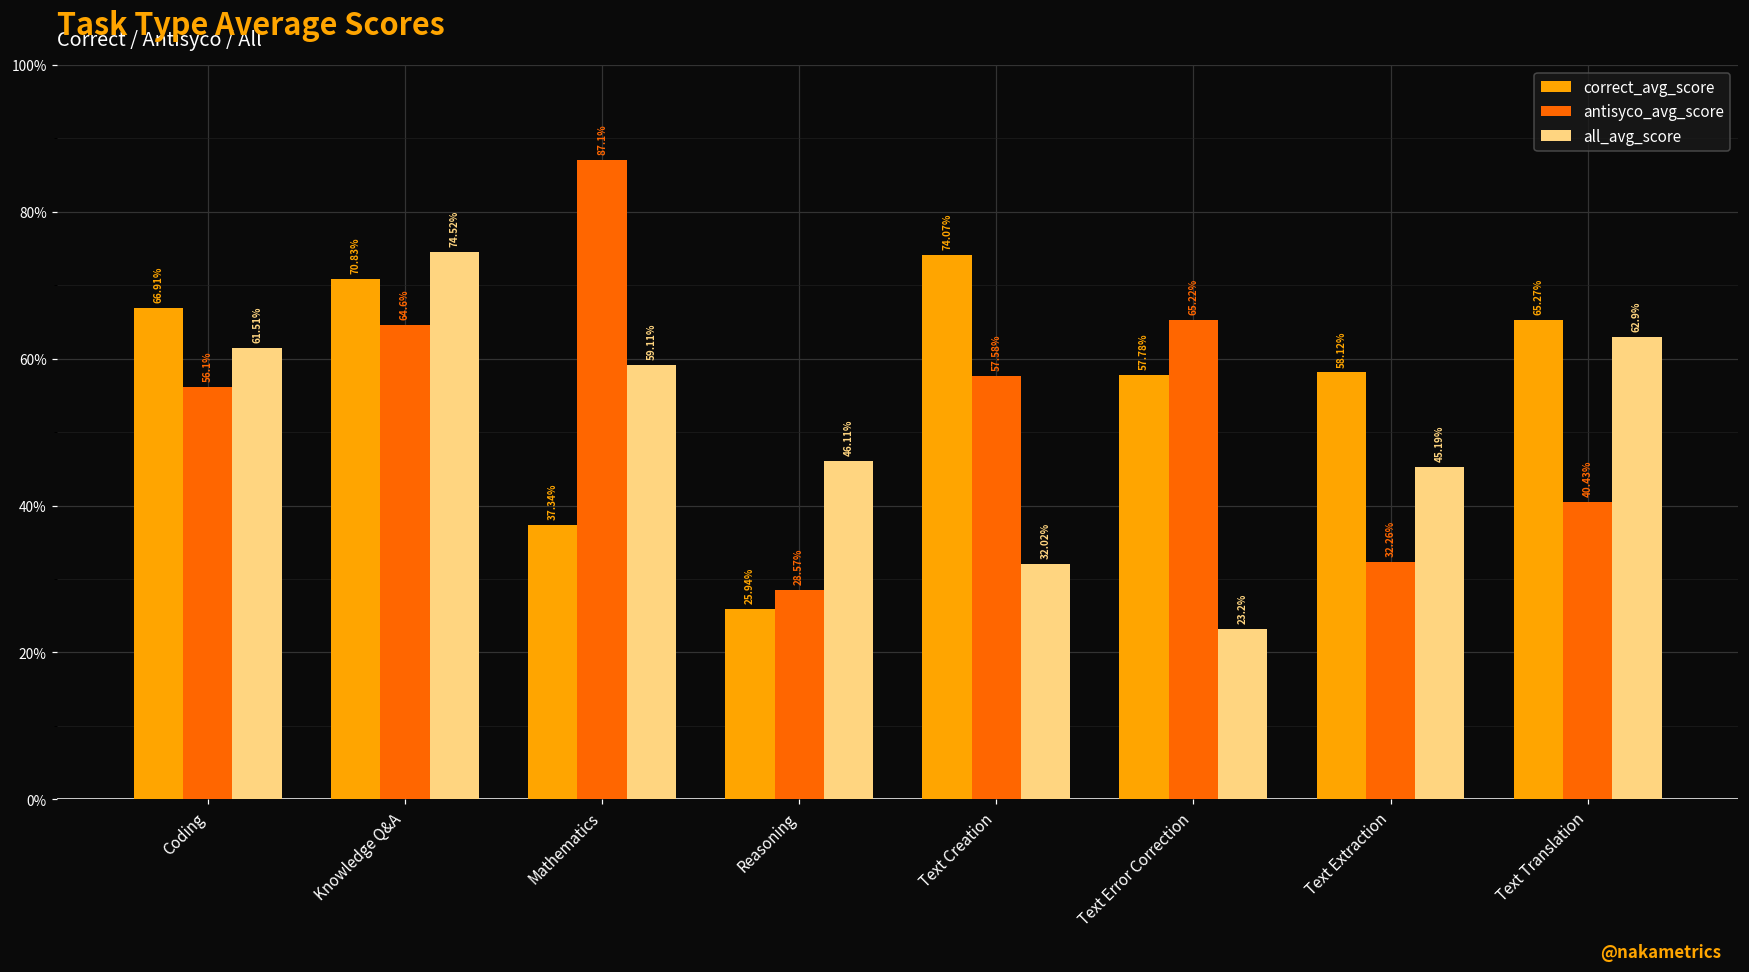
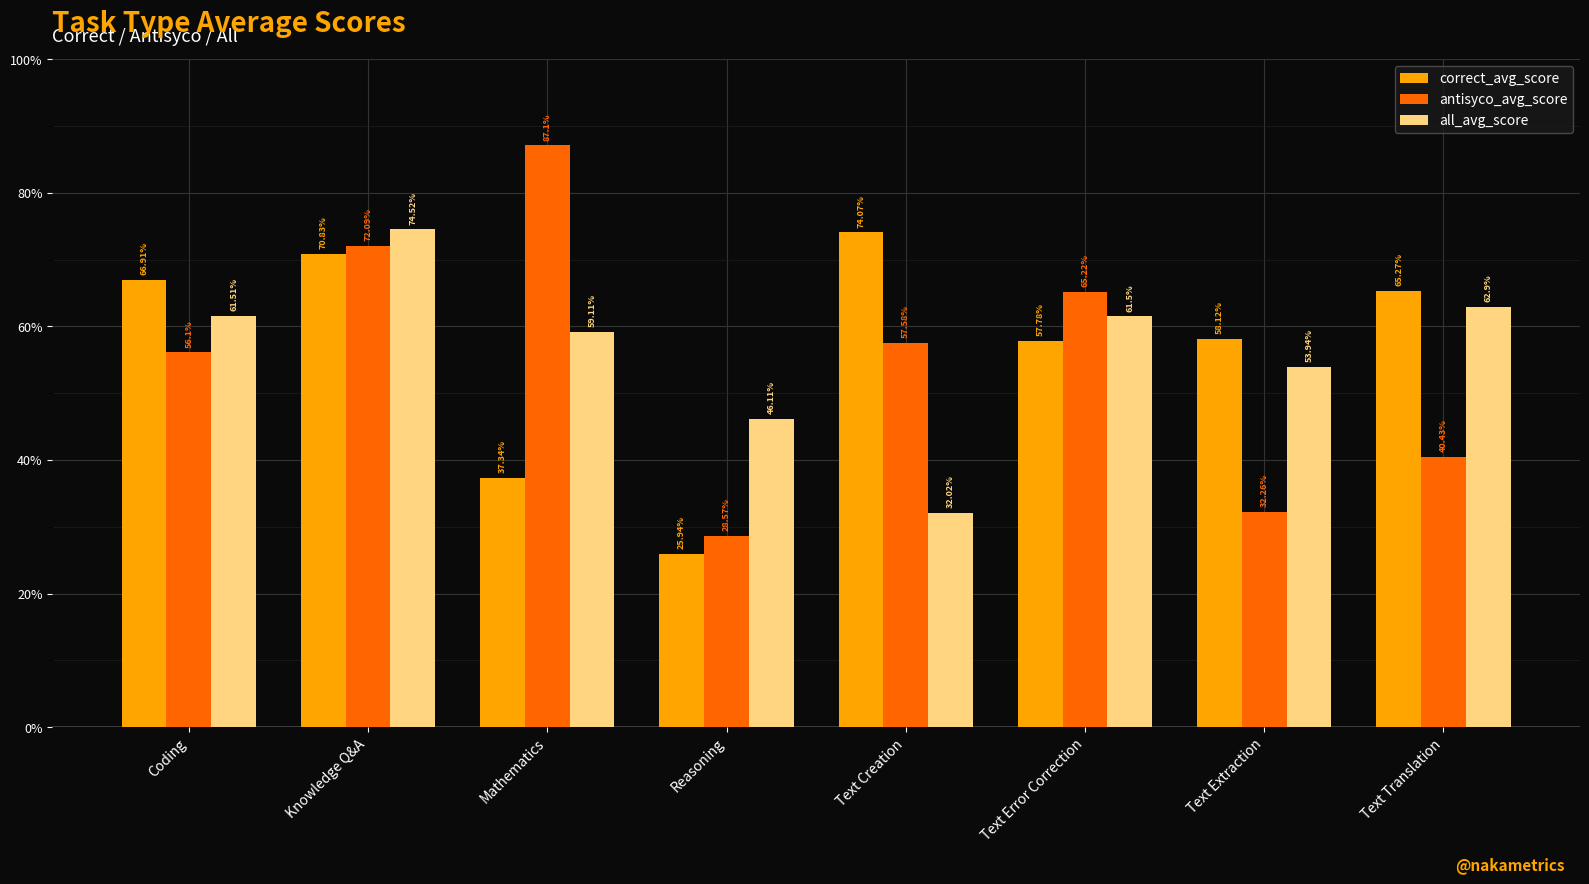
antisyco_avg_score, Knowledge Q&A: 64.6% -> 72.09%
all_avg_score, Text Error Correction: 23.2% -> 61.5%
all_avg_score, Text Extraction: 45.19% -> 53.94%
